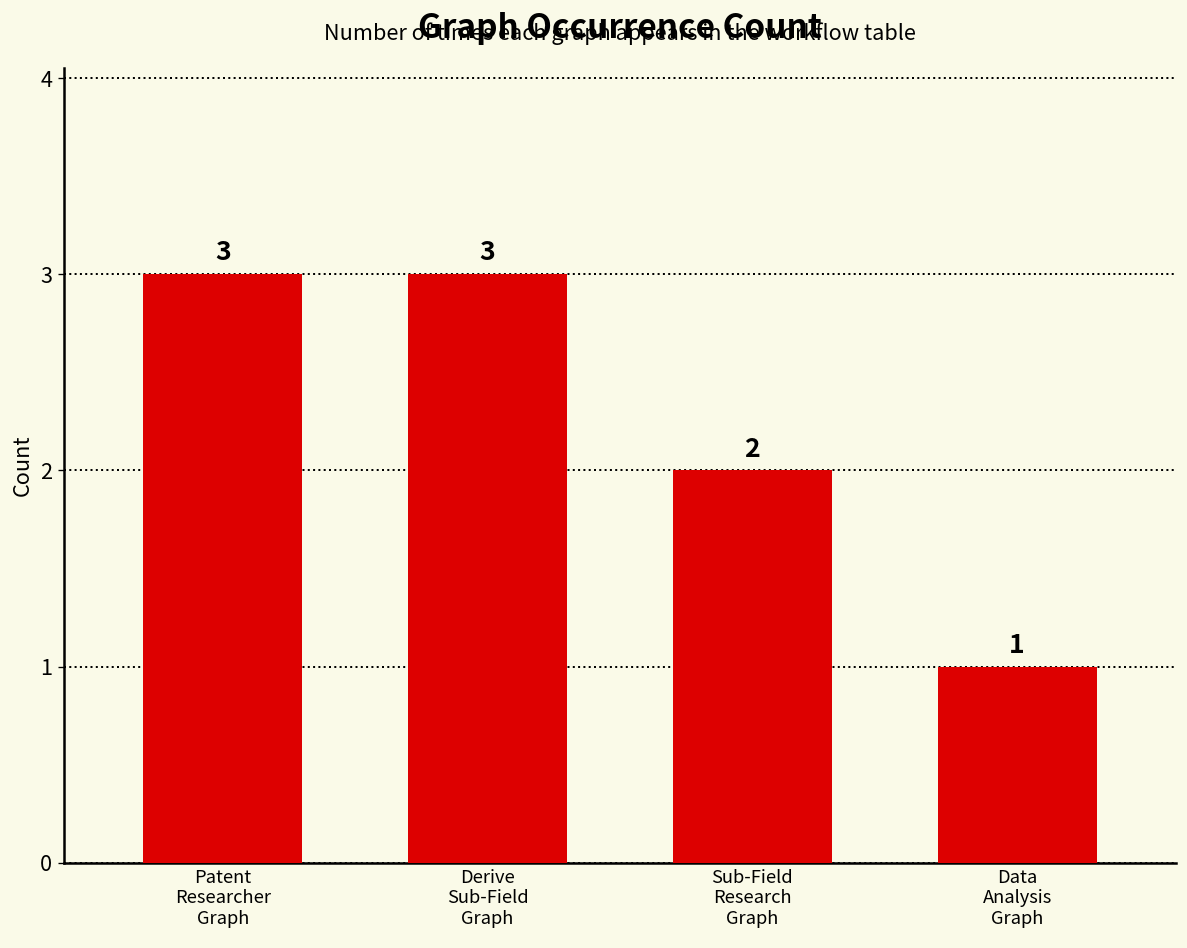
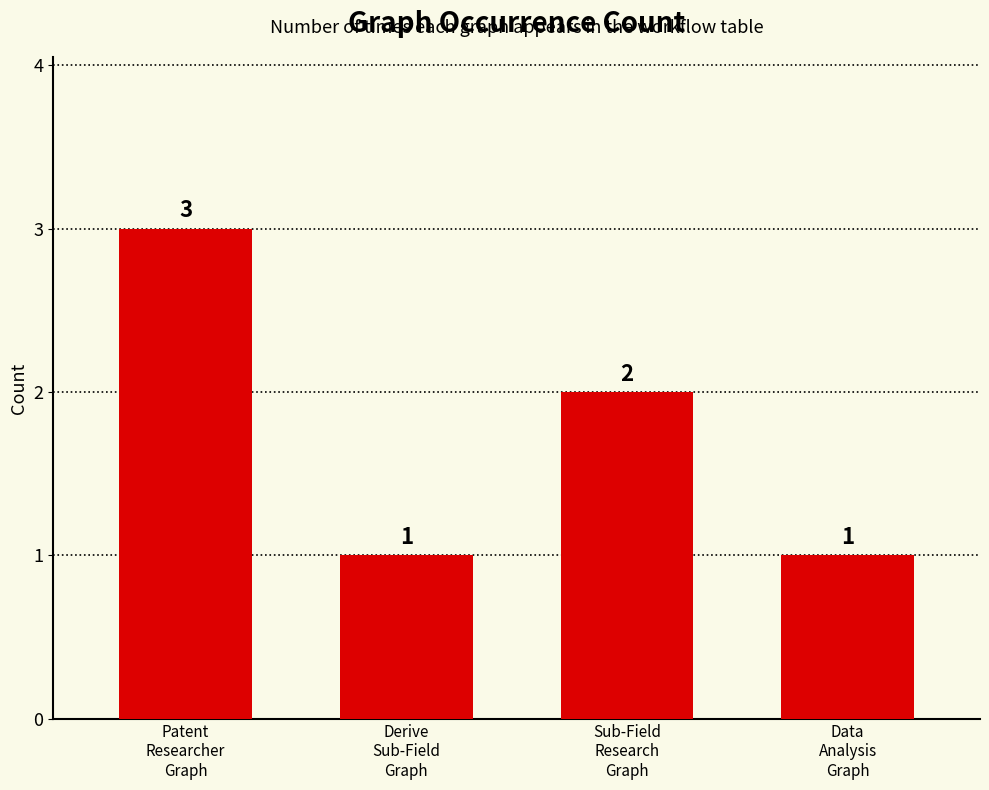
Derive Sub-Field Graph: 3 -> 1
